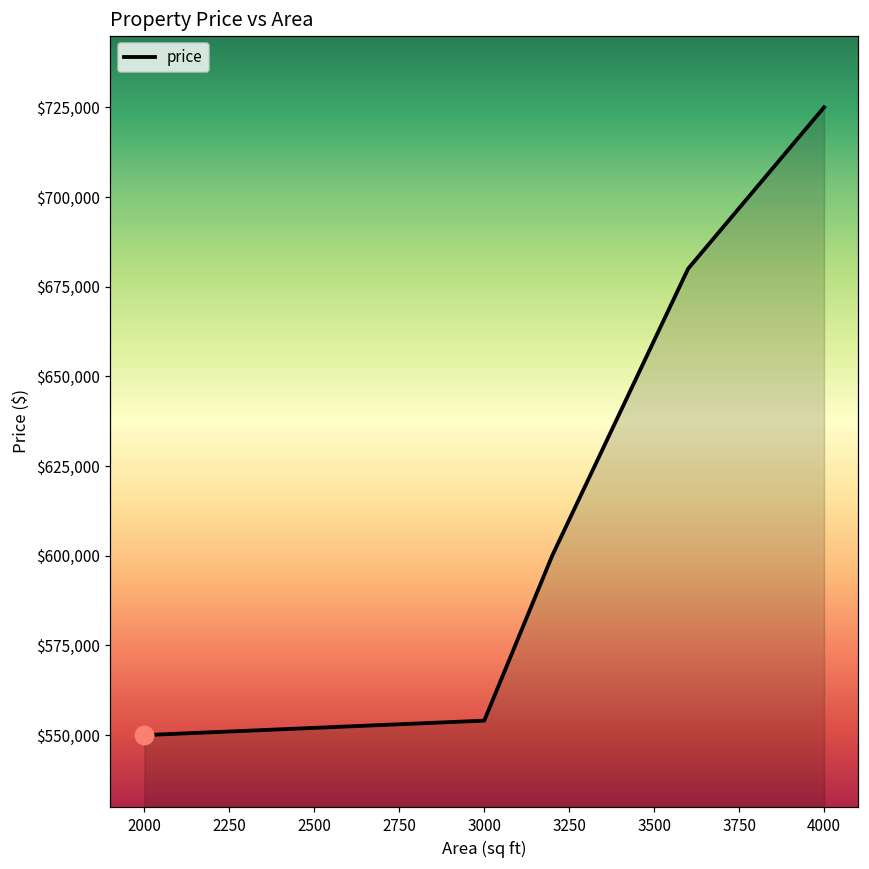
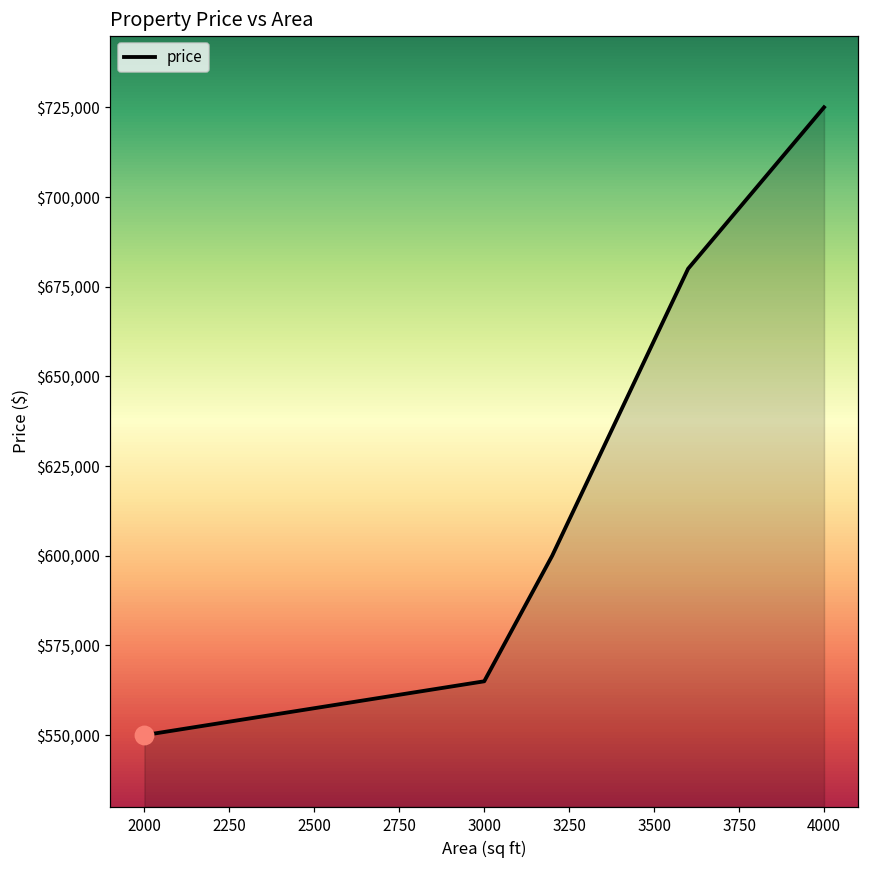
price, 3000: $554,000 -> $565,000
